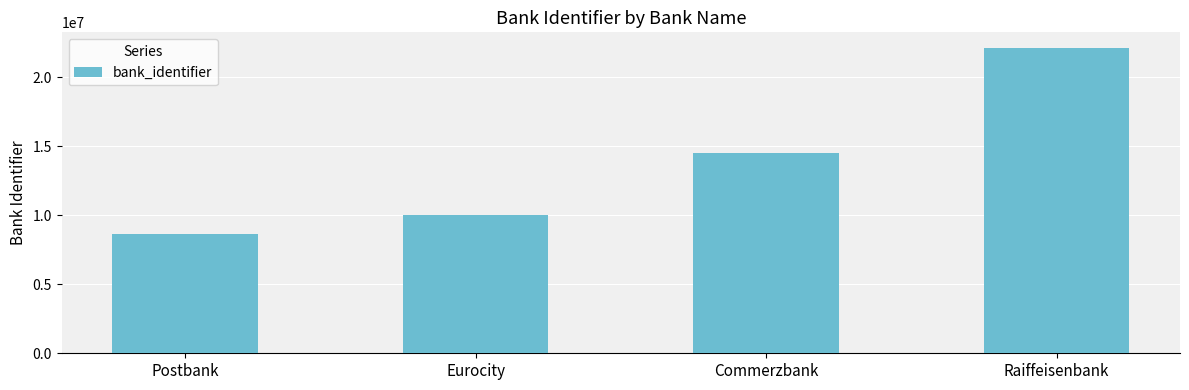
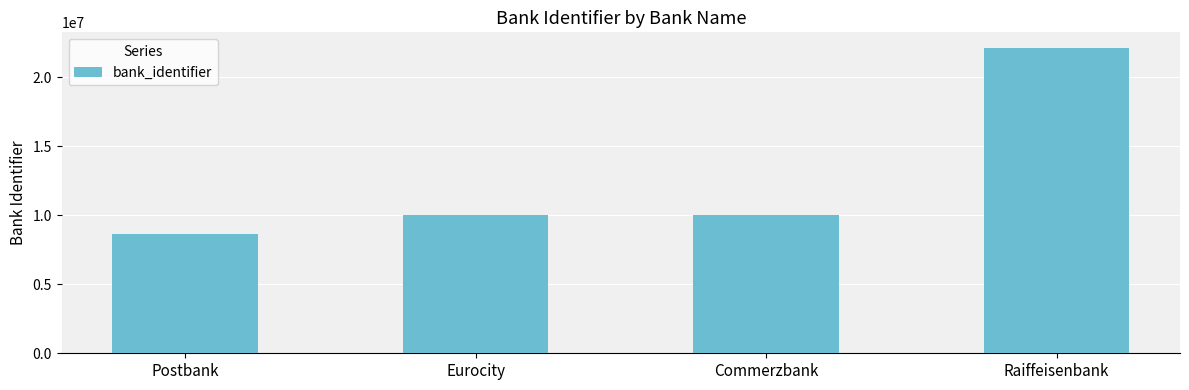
Commerzbank: 14500000 -> 10000000
